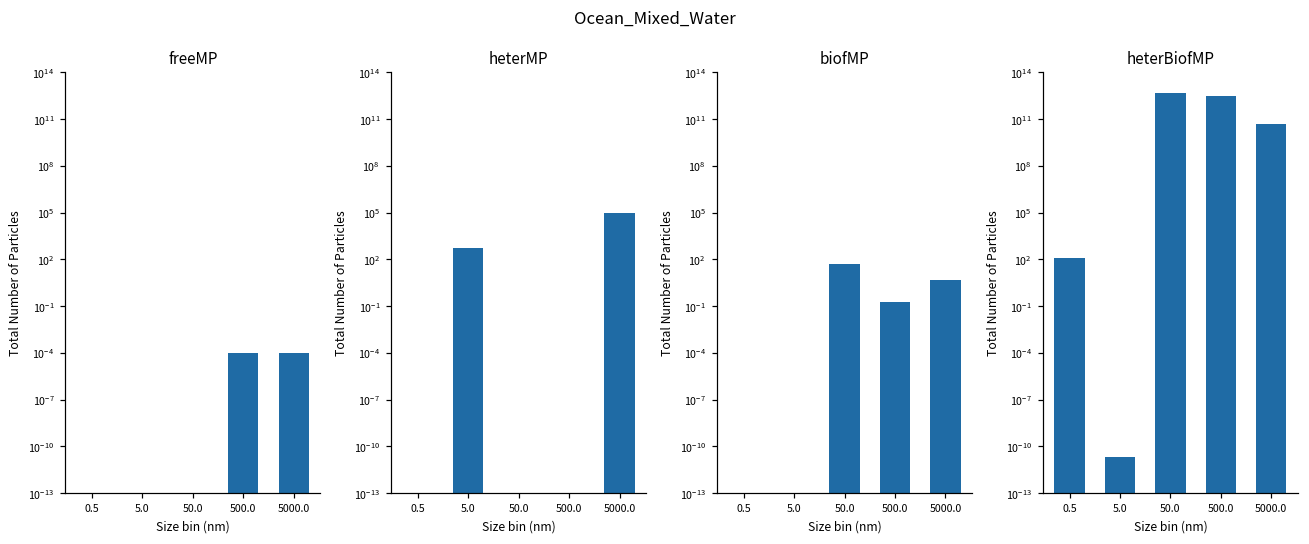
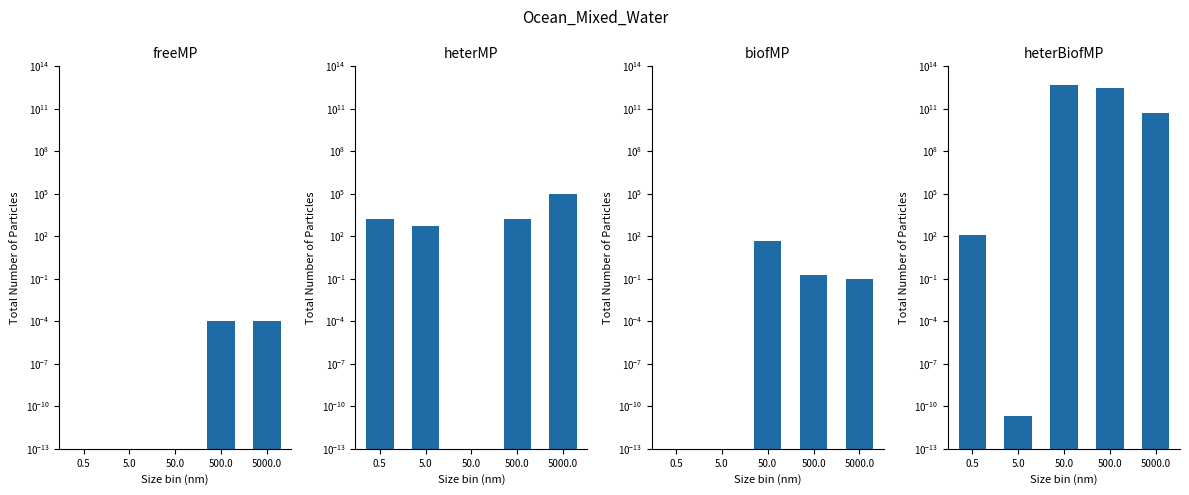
heterMP, 0.5: 0 -> 2000
heterMP, 500.0: 0 -> 2000
biofMP, 5000.0: 5 -> 0.1
